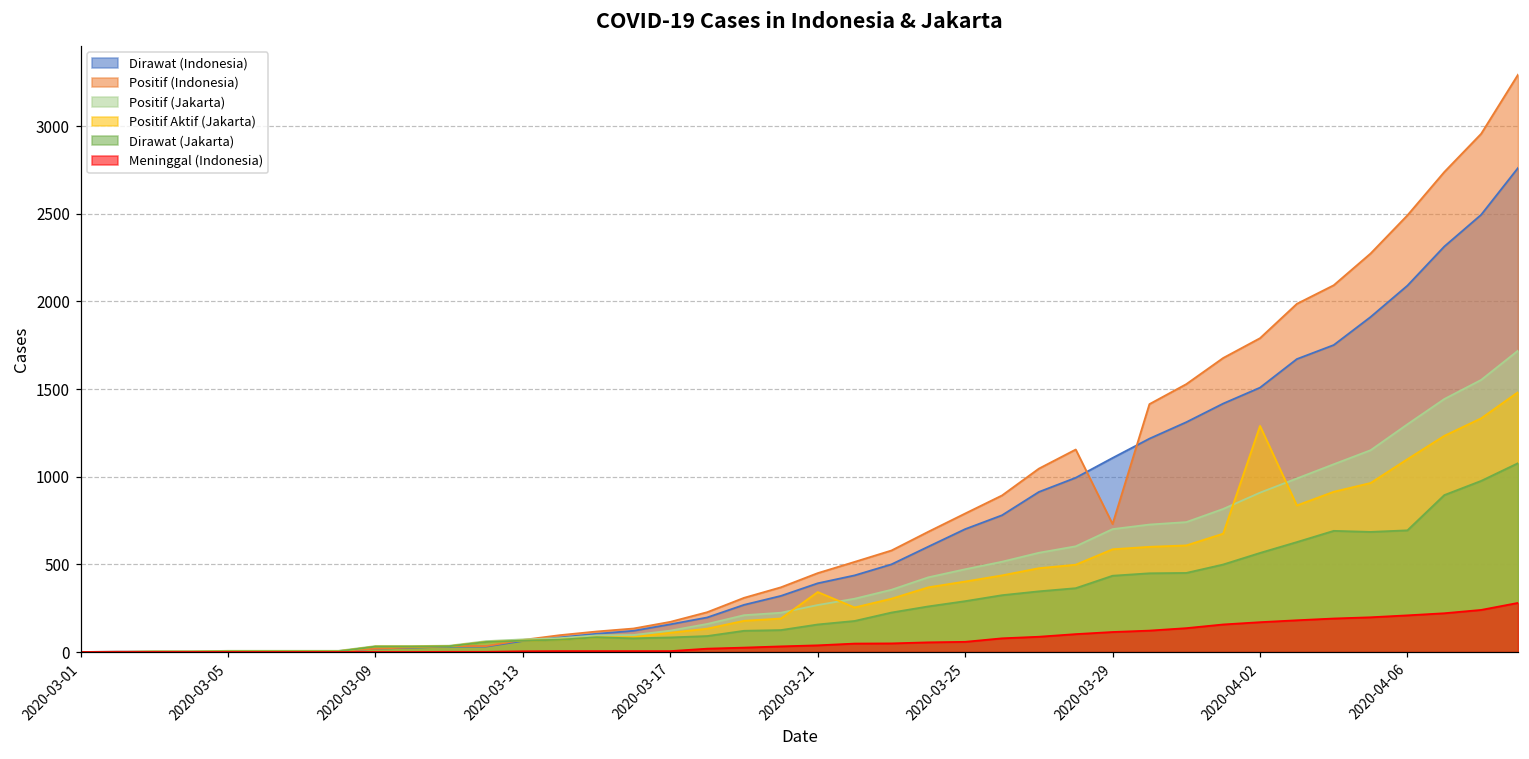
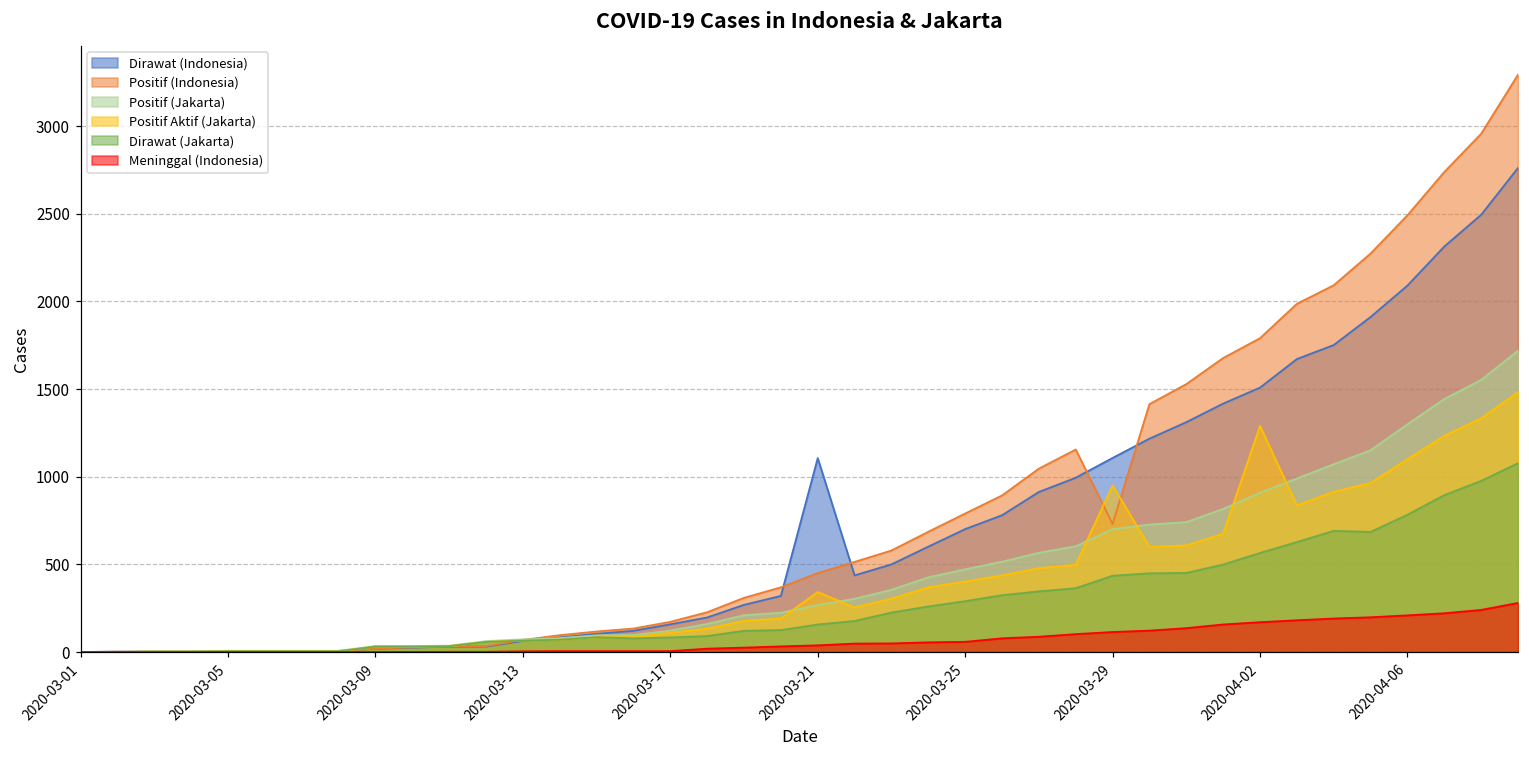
Dirawat (Indonesia), 2020-03-21: 390 -> 1110
Positif Aktif (Jakarta), 2020-03-29: 590 -> 950
Dirawat (Jakarta), 2020-04-06: 690 -> 780
